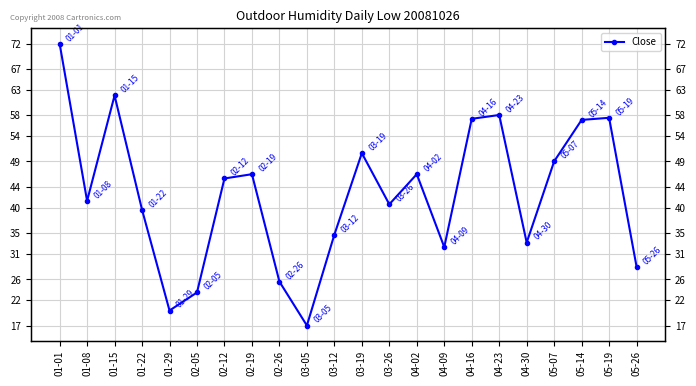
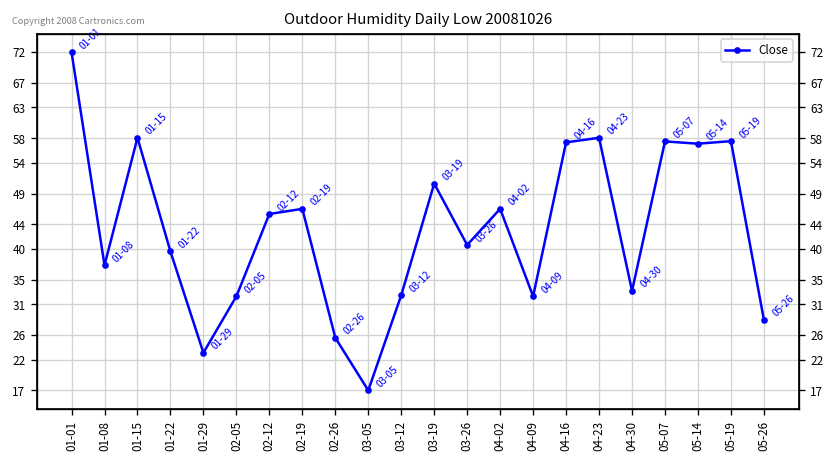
01-08: 41 -> 37
01-15: 62 -> 58
01-29: 20 -> 23
02-05: 23 -> 32
03-12: 35 -> 32
05-07: 49 -> 57
